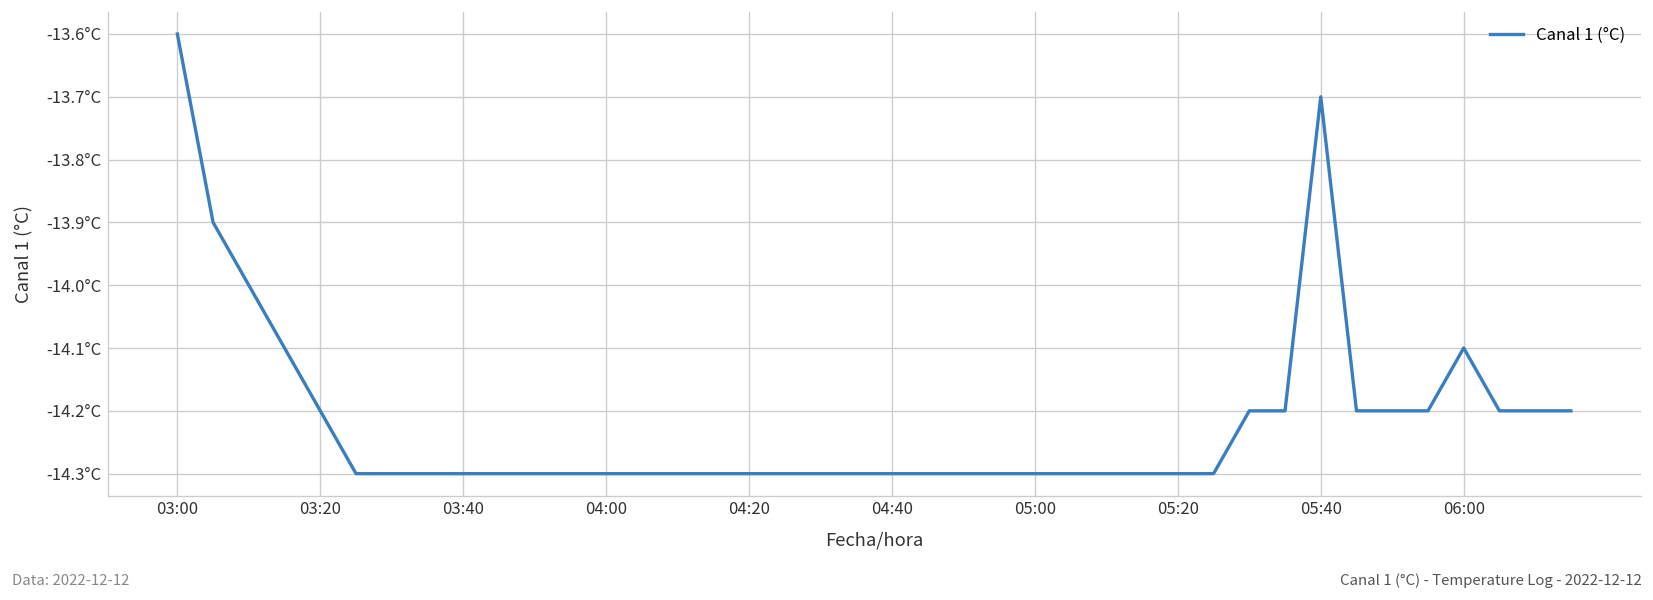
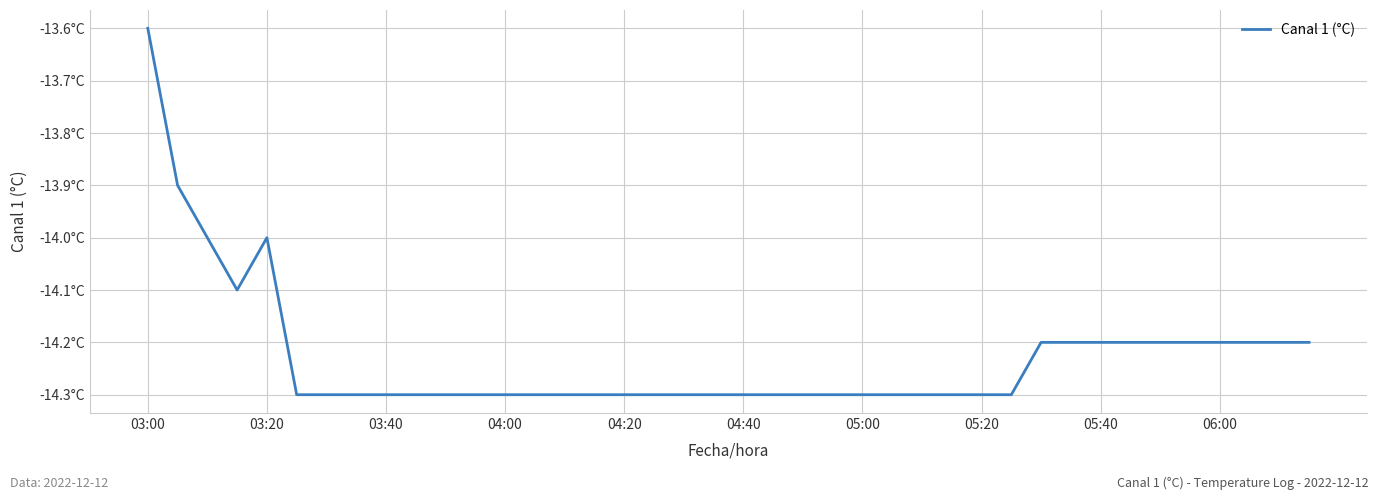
03:20: -14.2°C -> -14.0°C
05:40: -13.7°C -> -14.2°C
06:00: -14.1°C -> -14.2°C
